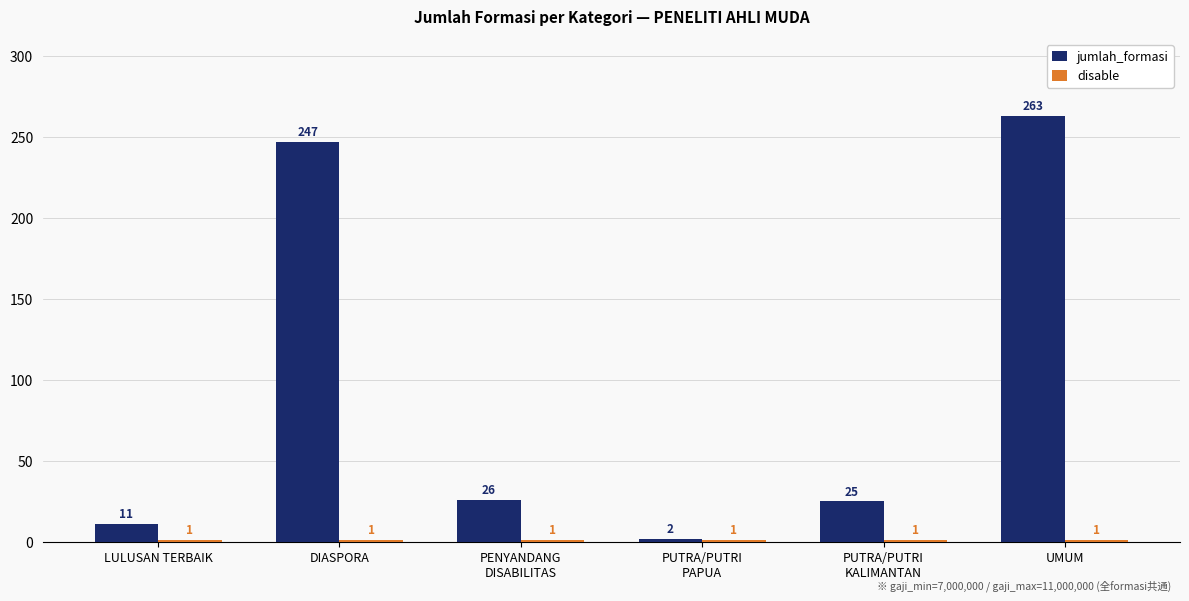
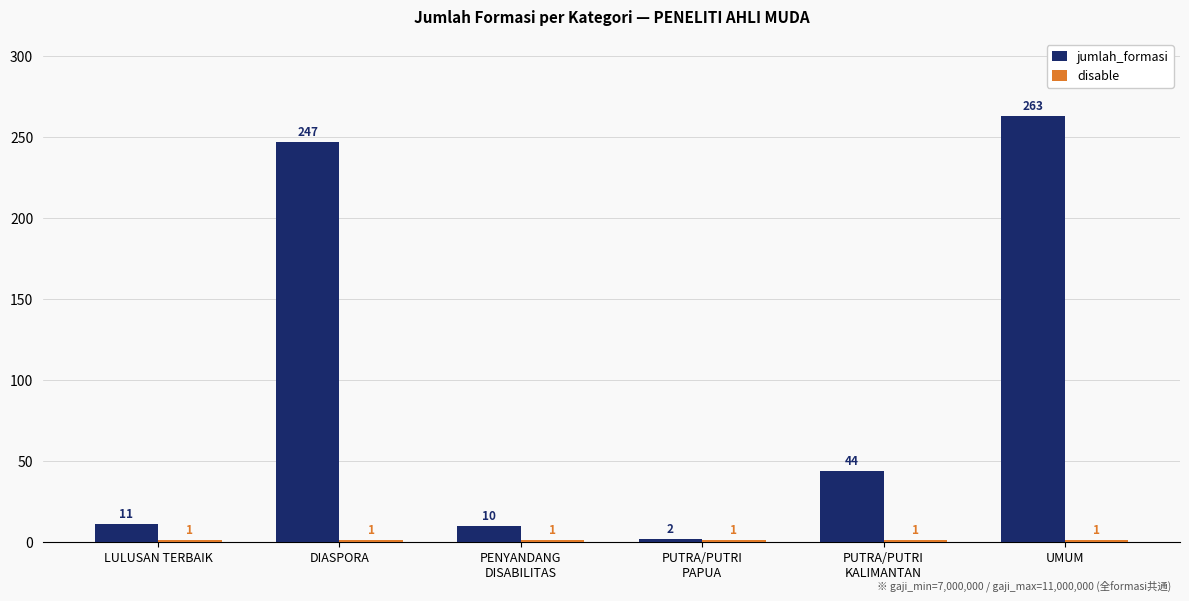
jumlah_formasi, PENYANDANG DISABILITAS: 26 -> 10
jumlah_formasi, PUTRA/PUTRI KALIMANTAN: 25 -> 44
